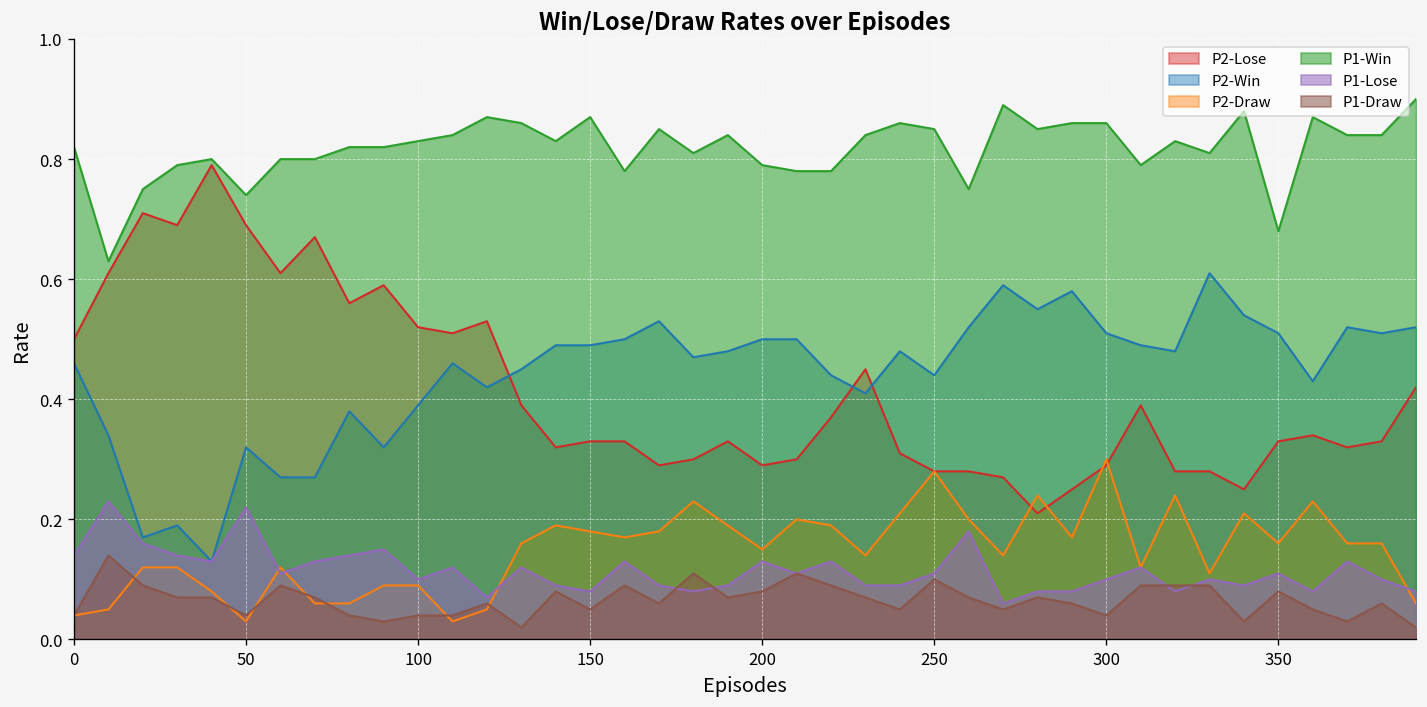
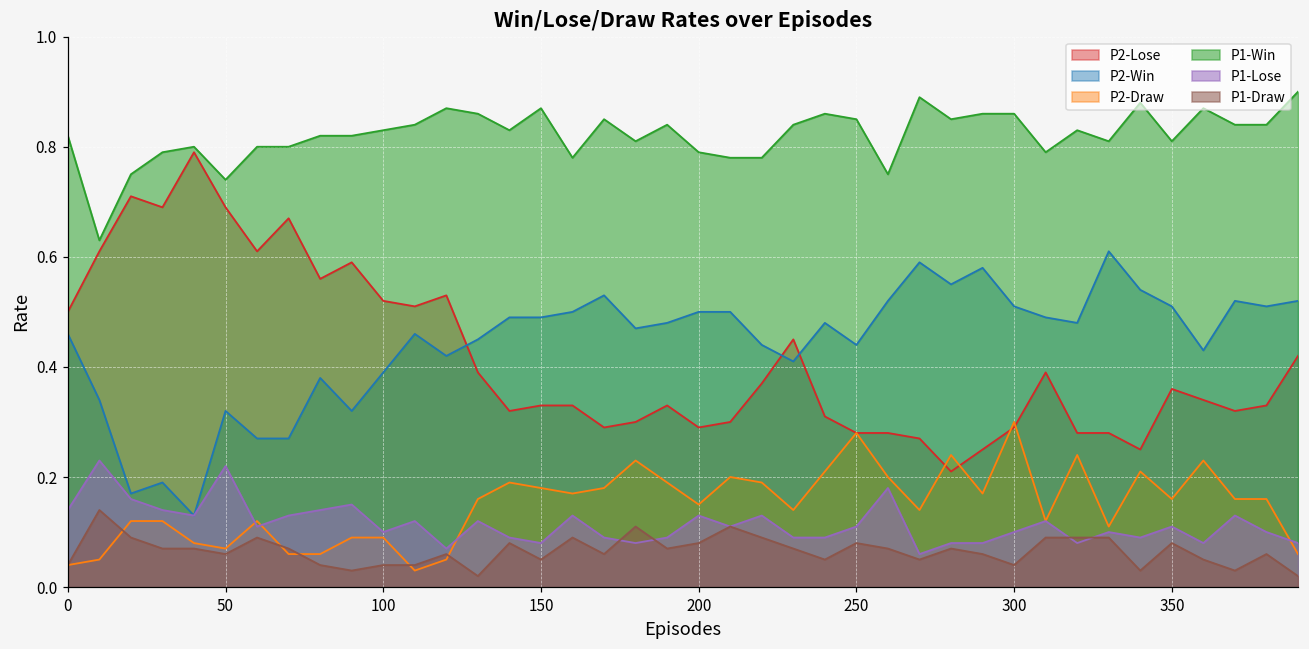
P2-Draw, 50: 0.03 -> 0.07
P1-Draw, 50: 0.04 -> 0.06
P1-Draw, 250: 0.10 -> 0.08
P2-Lose, 350: 0.33 -> 0.36
P1-Win, 350: 0.68 -> 0.81
